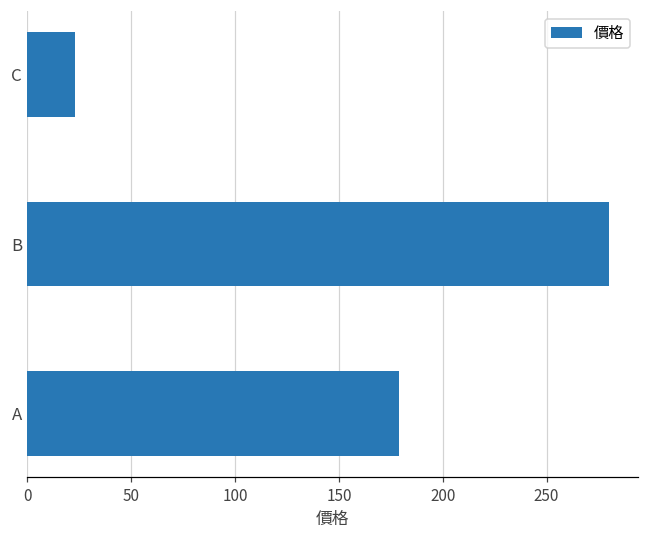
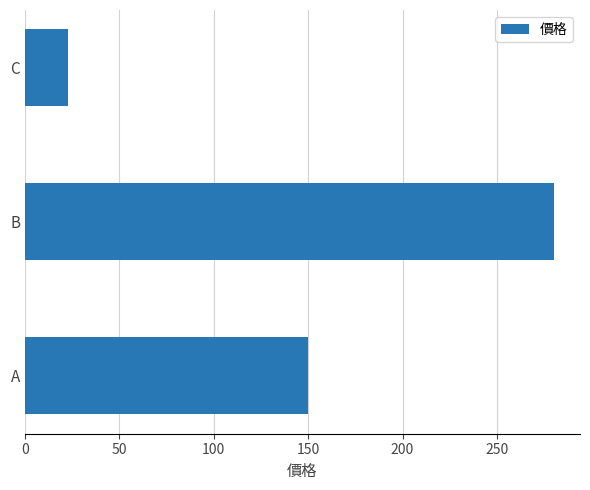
A: 179 -> 150
